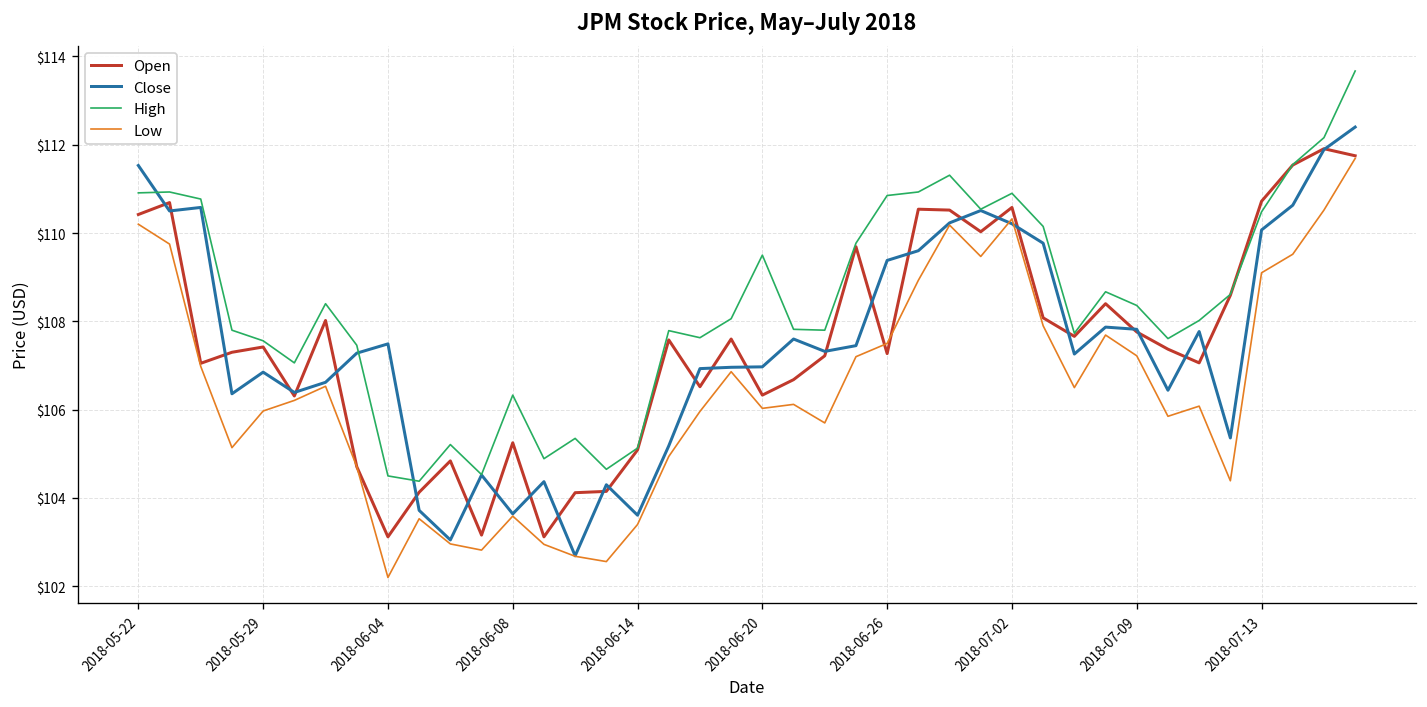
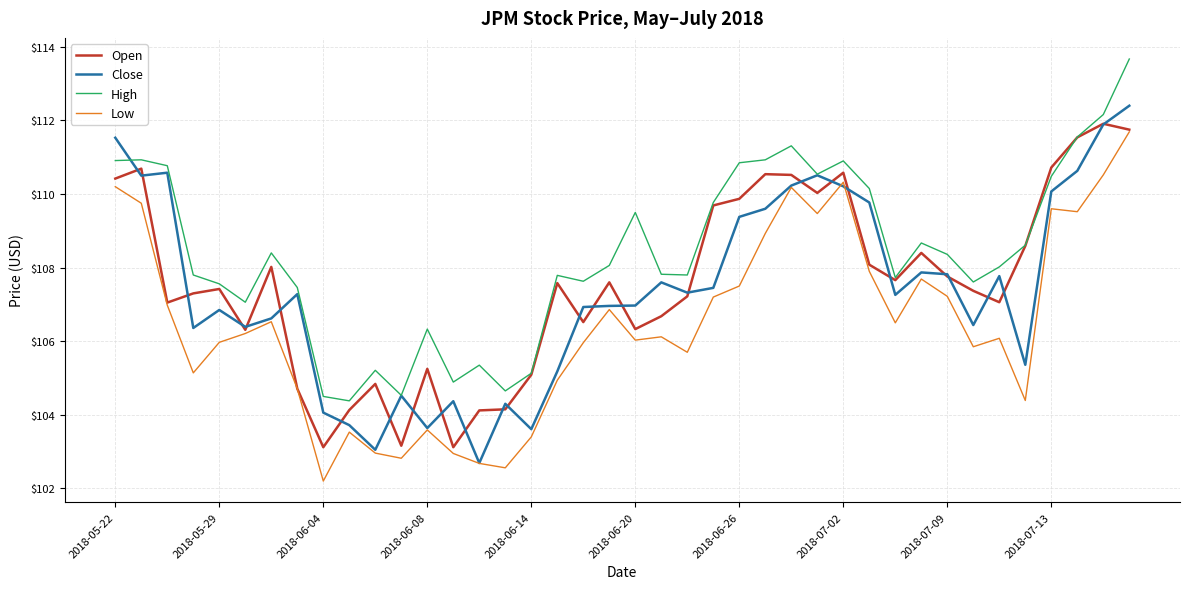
Close, 2018-06-04: $107.5 -> $104.1
Open, 2018-06-26: $107.3 -> $109.9
Low, 2018-07-13: $109.1 -> $109.6
